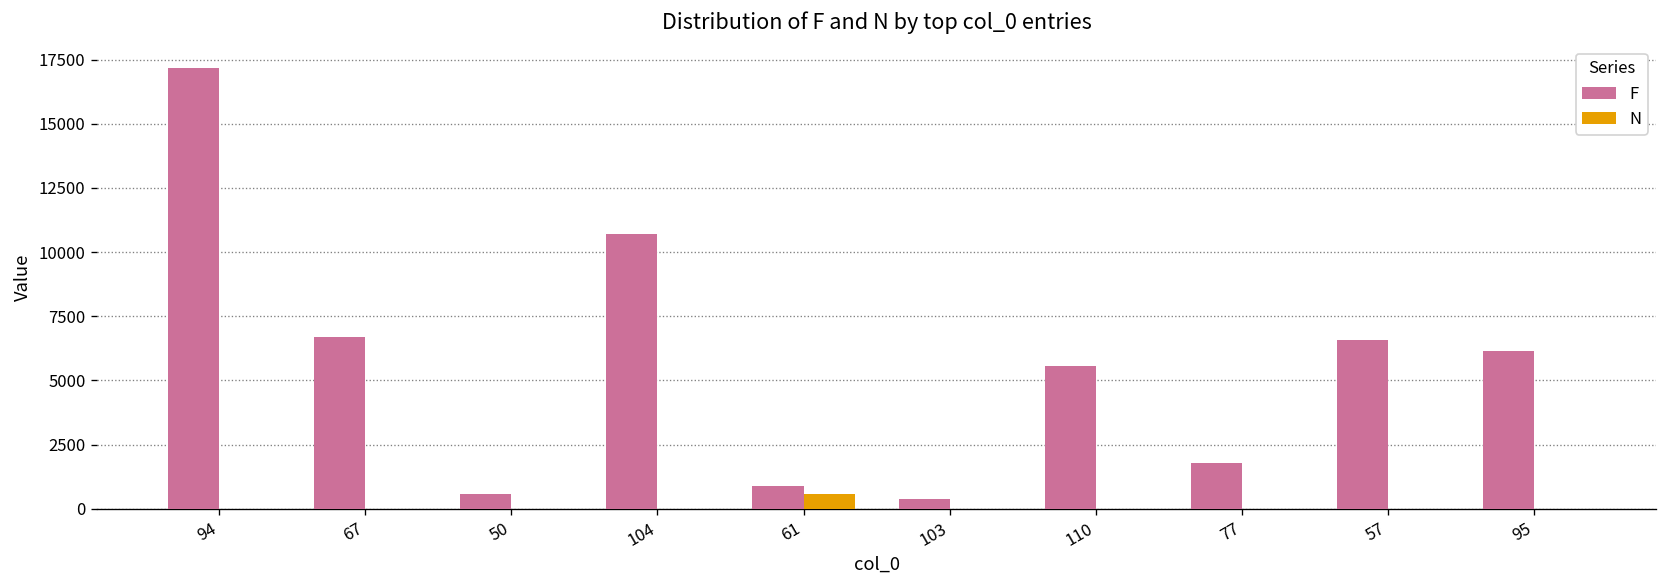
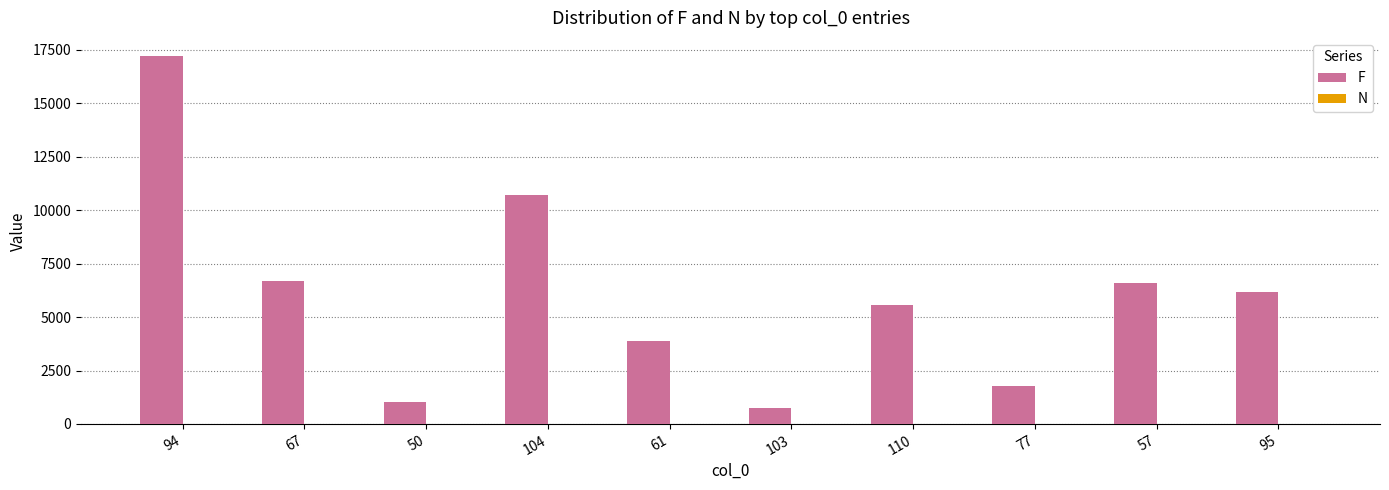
F, 50: 600 -> 1000
F, 61: 900 -> 3900
N, 61: 600 -> 0
F, 103: 400 -> 700
